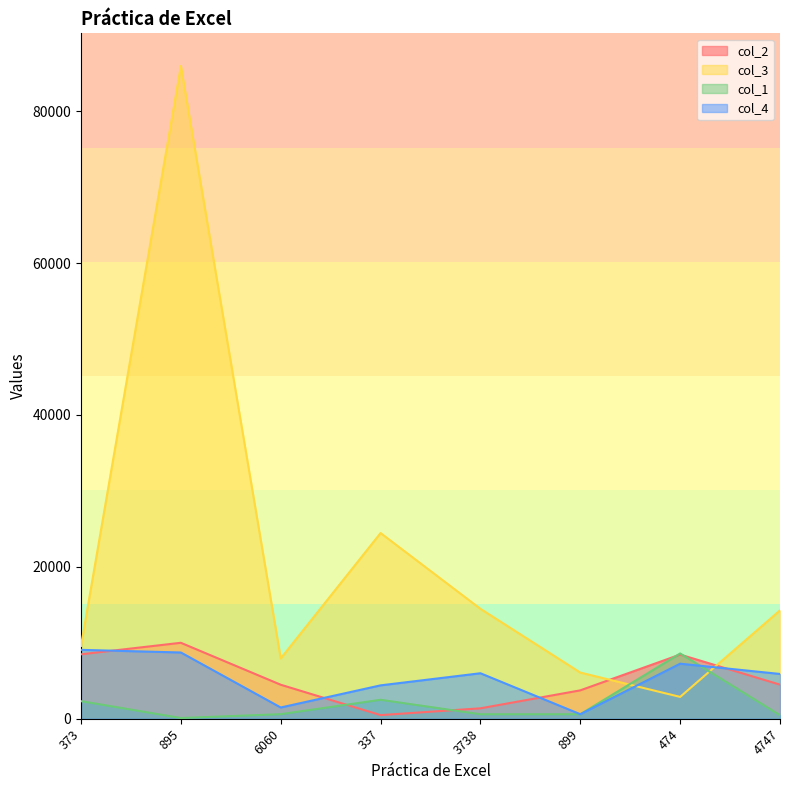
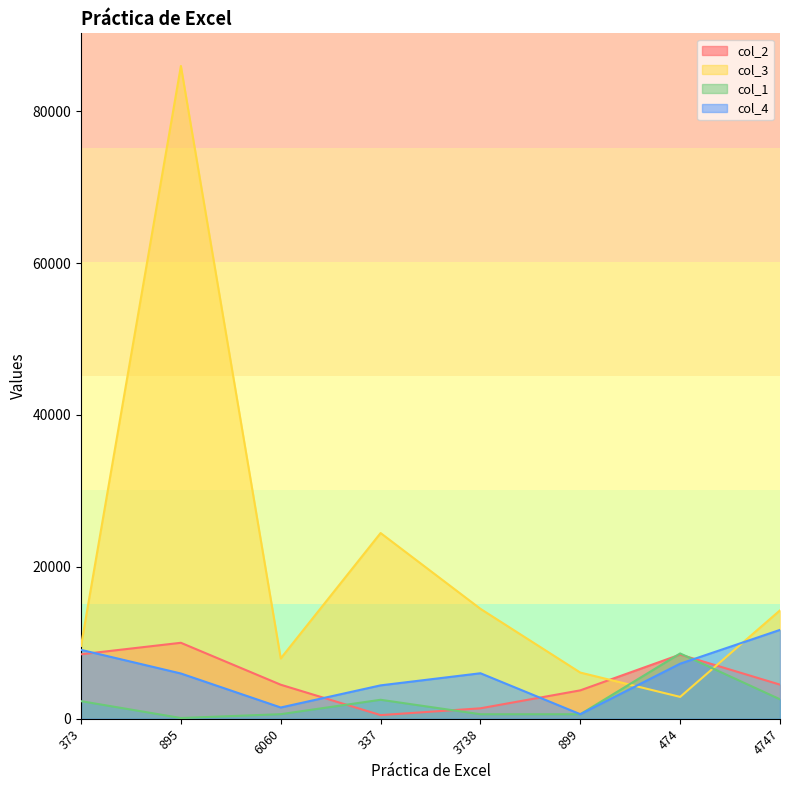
col_4, 895: 9000 -> 6000
col_1, 4747: 0 -> 3000
col_4, 4747: 6000 -> 12000
